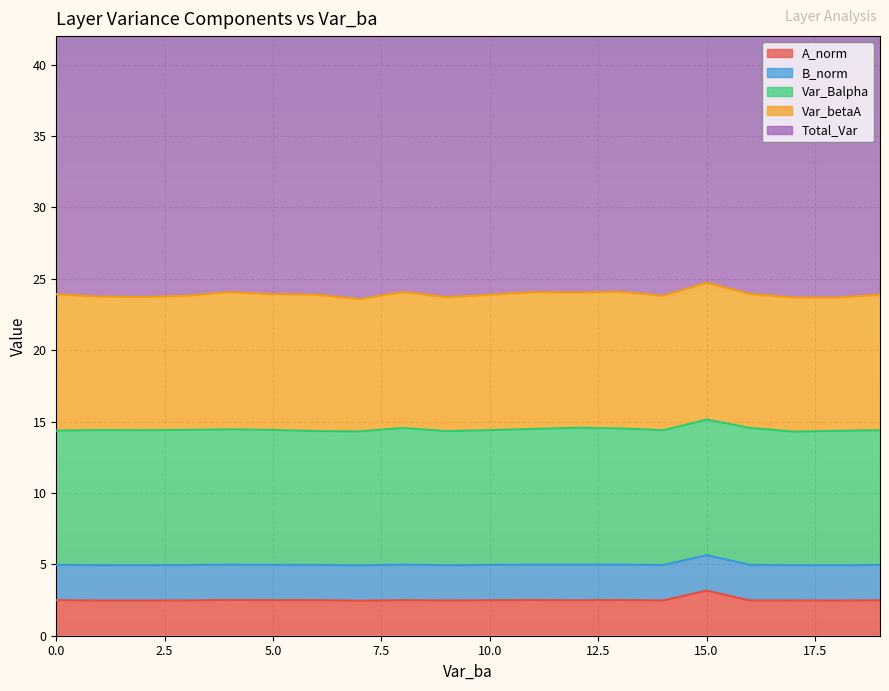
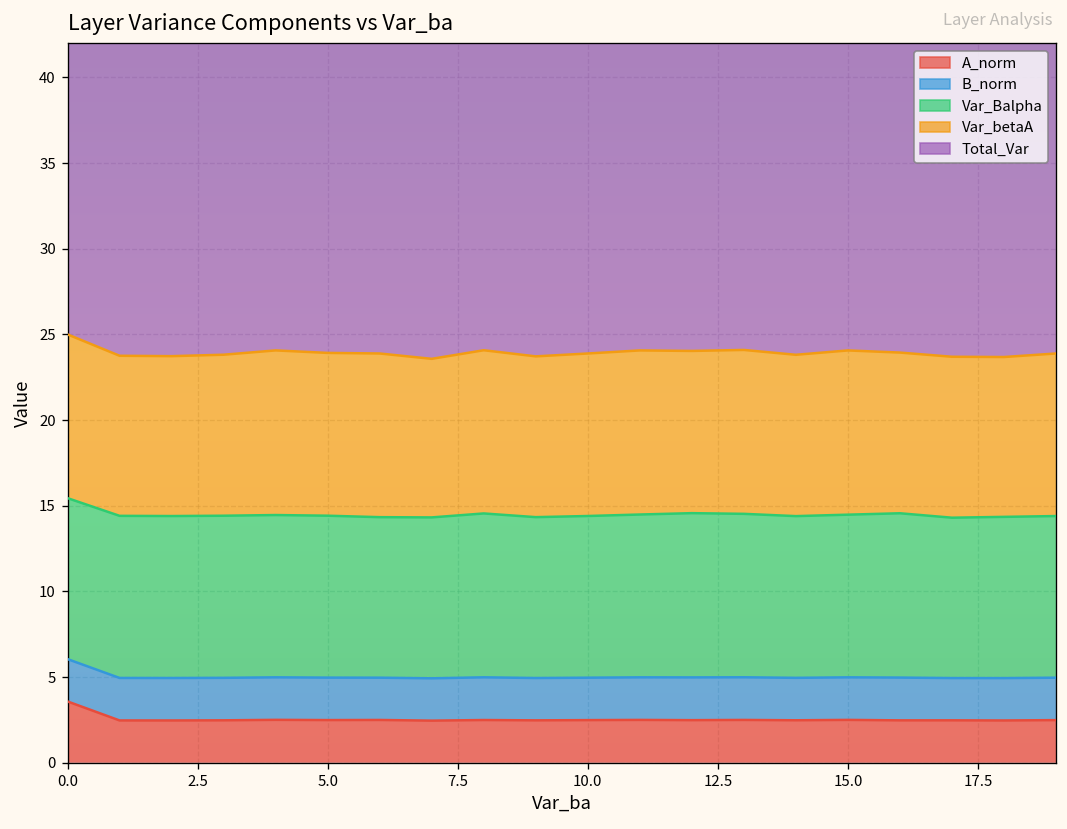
A_norm, 0.0: 2.5 -> 3.6
A_norm, 15.0: 3.2 -> 2.5
